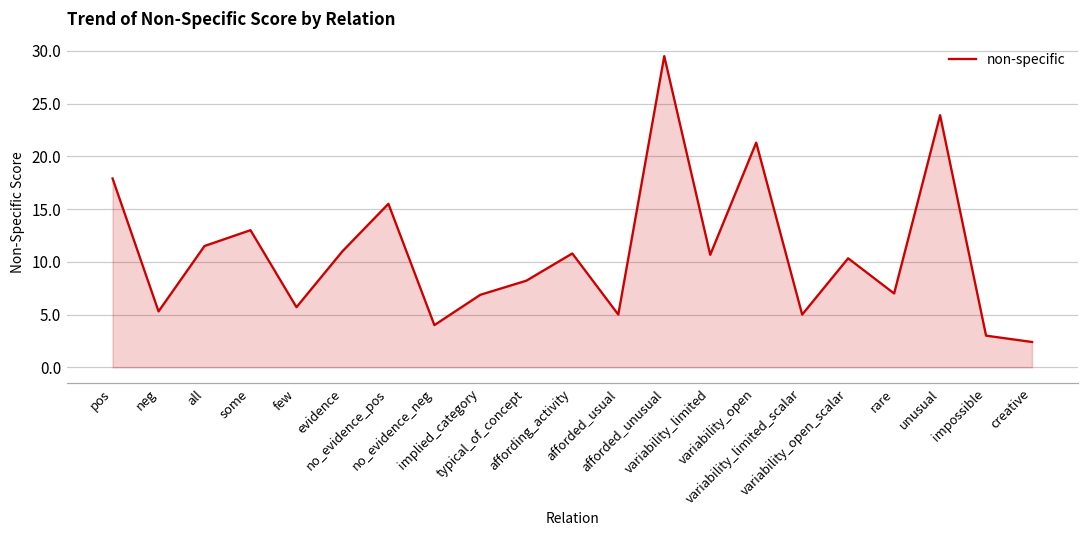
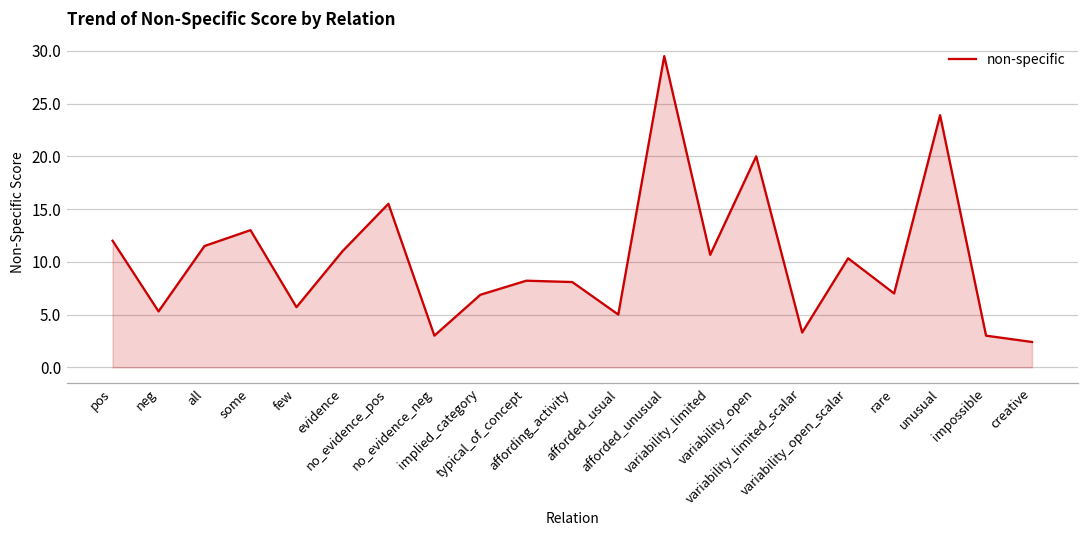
pos: 18 -> 12
no_evidence_neg: 4 -> 3
affording_activity: 11 -> 8
variability_open: 21 -> 20
variability_limited_scalar: 5 -> 3
